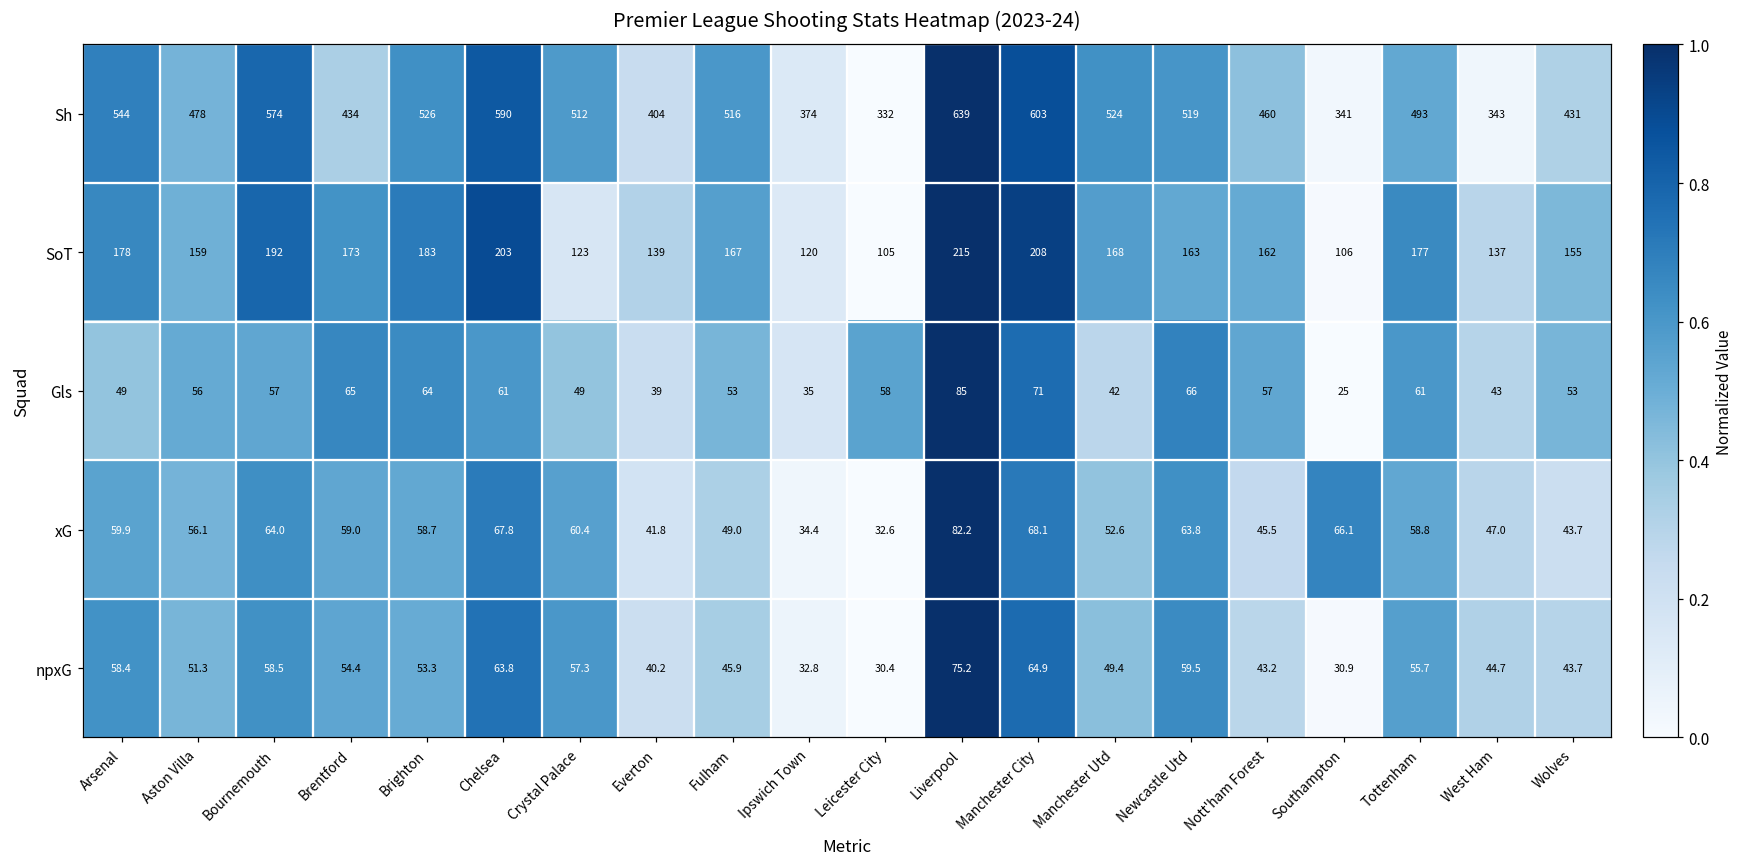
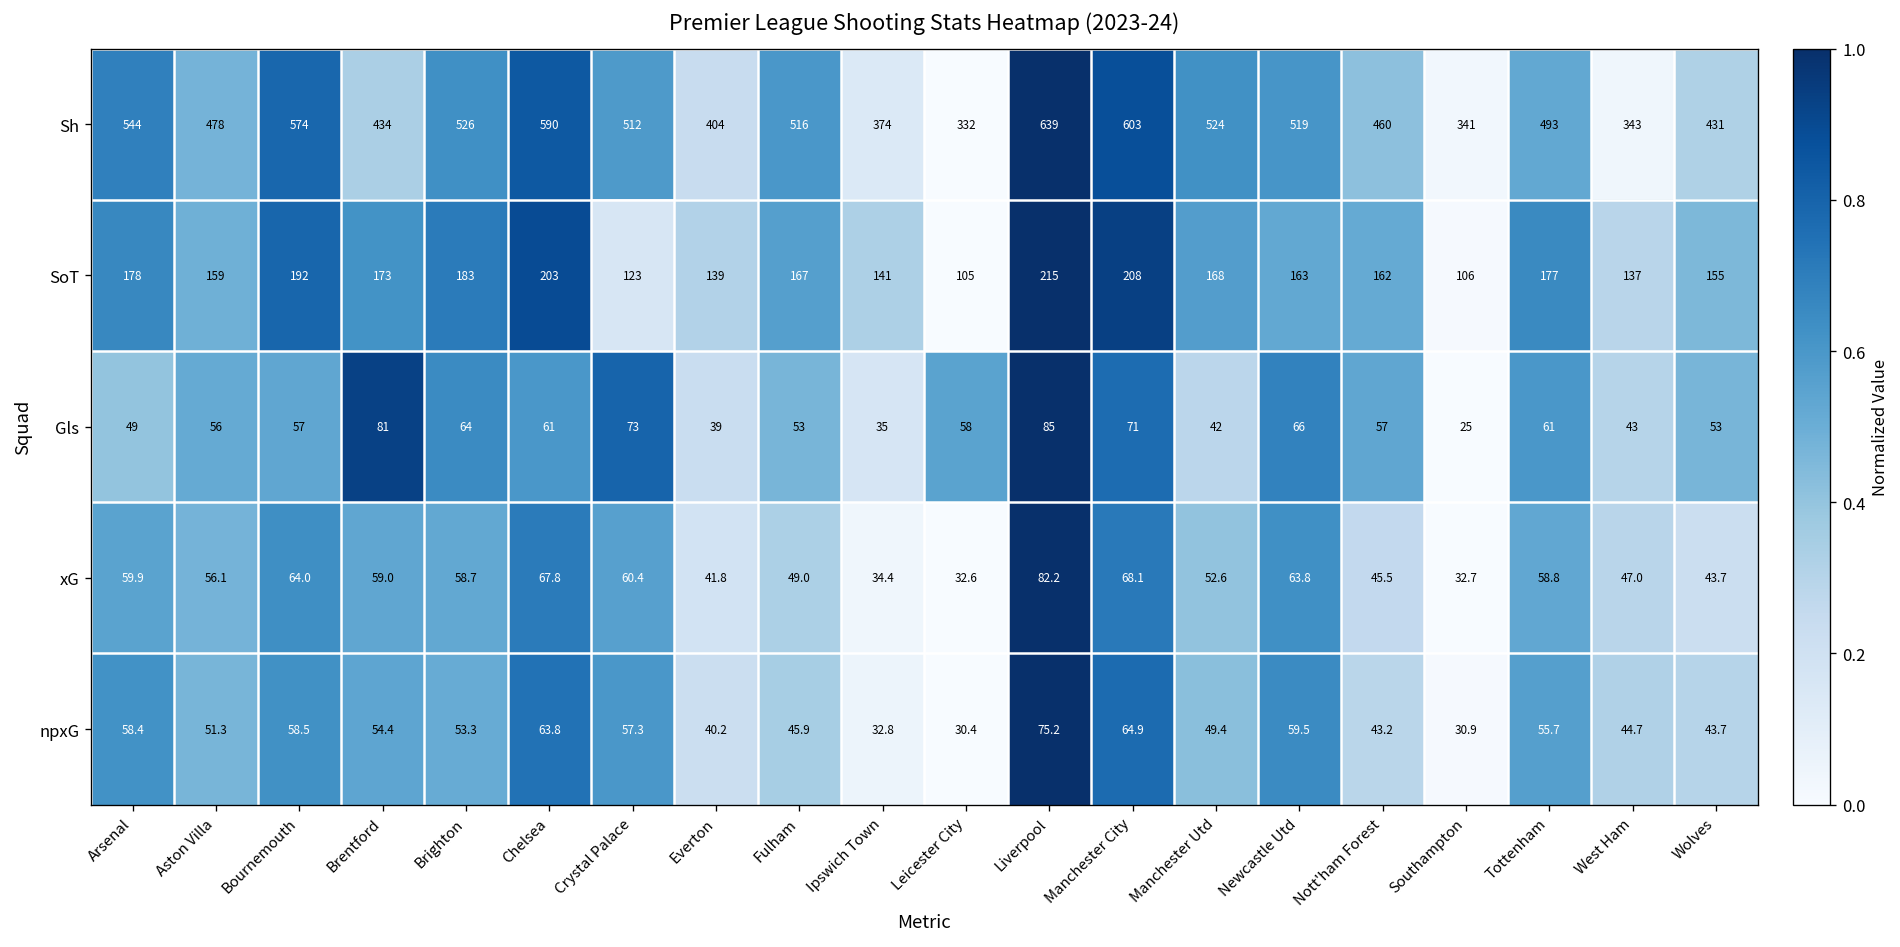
SoT, Ipswich Town: 120 -> 141
Gls, Brentford: 65 -> 81
Gls, Crystal Palace: 49 -> 73
xG, Southampton: 66.1 -> 32.7
